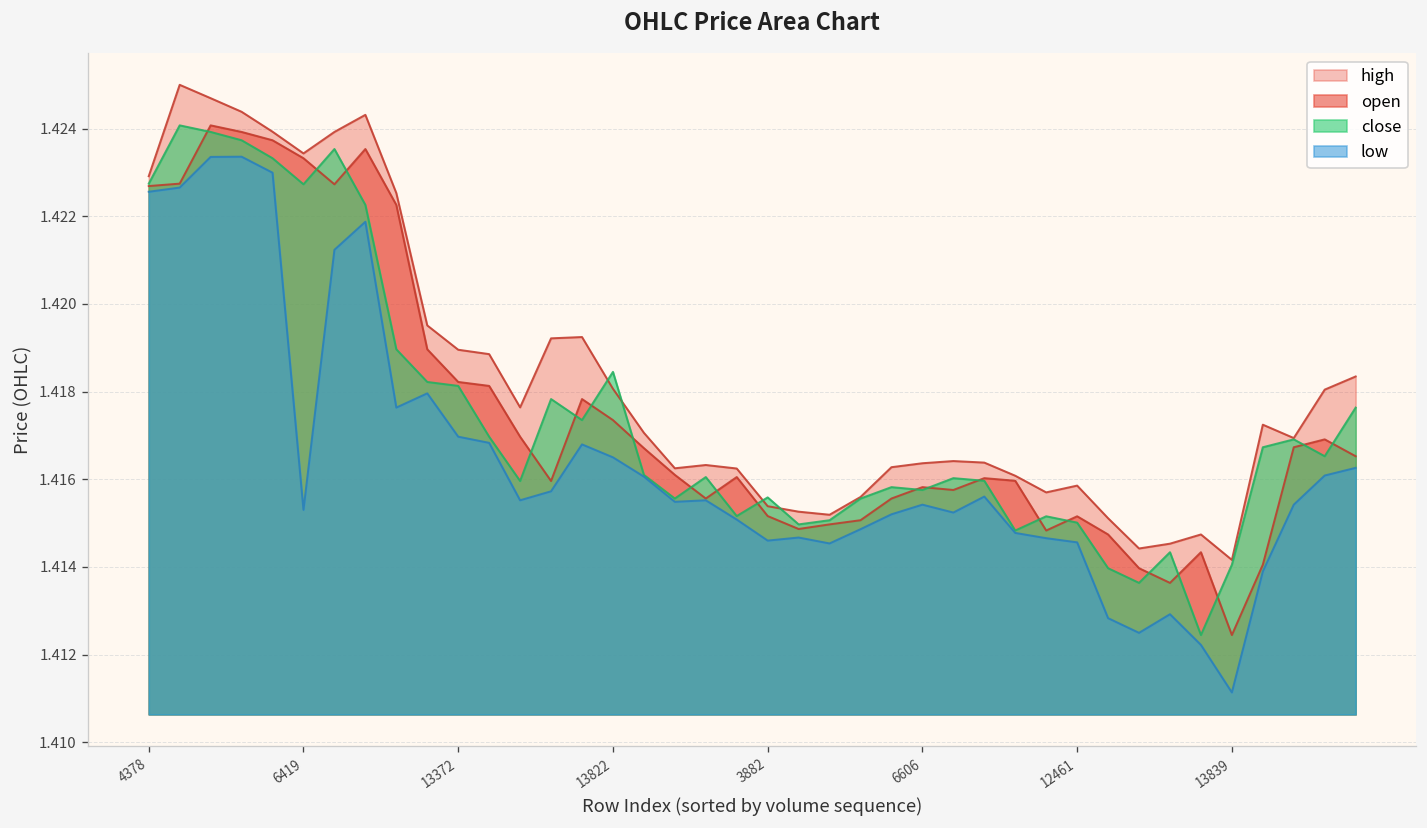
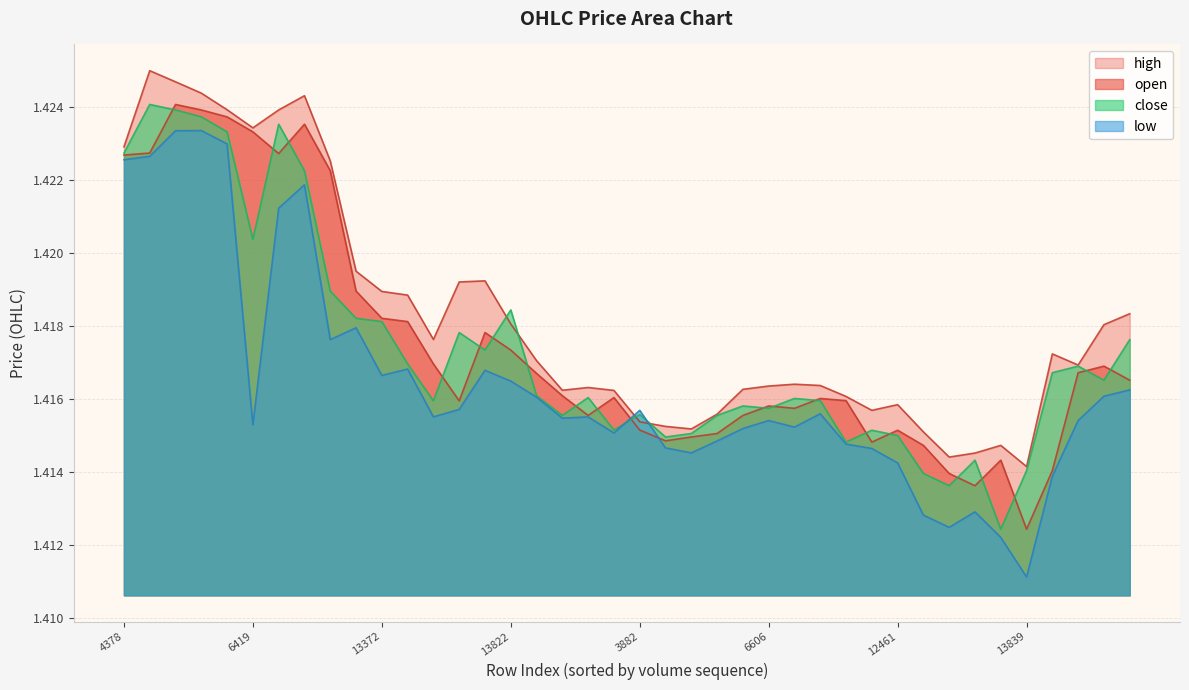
close, 6419: 1.4227 -> 1.4204
low, 13372: 1.4170 -> 1.4167
low, 3882: 1.4146 -> 1.4157
low, 12461: 1.4146 -> 1.4143
